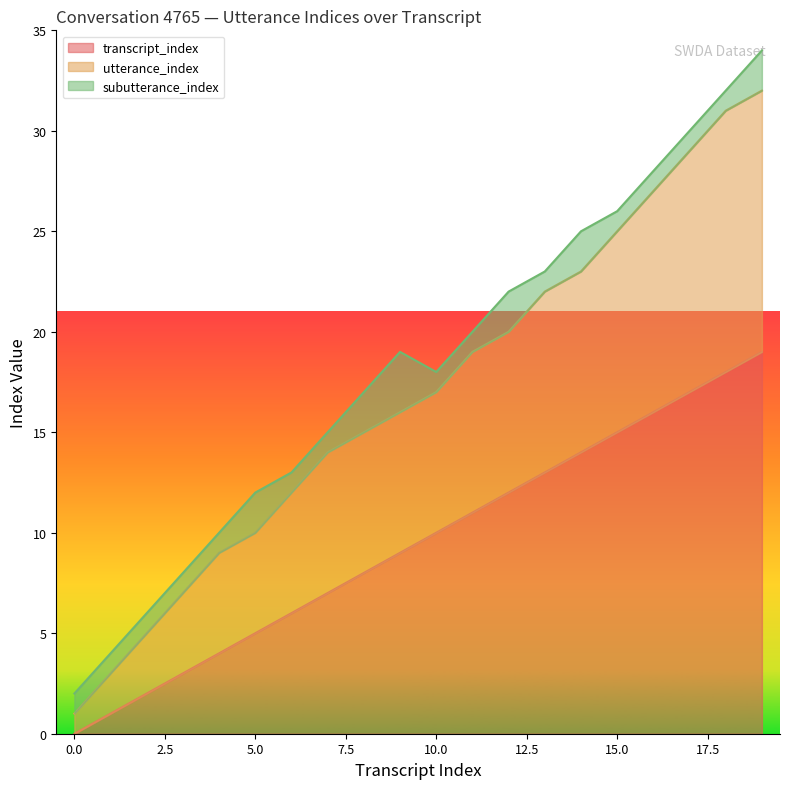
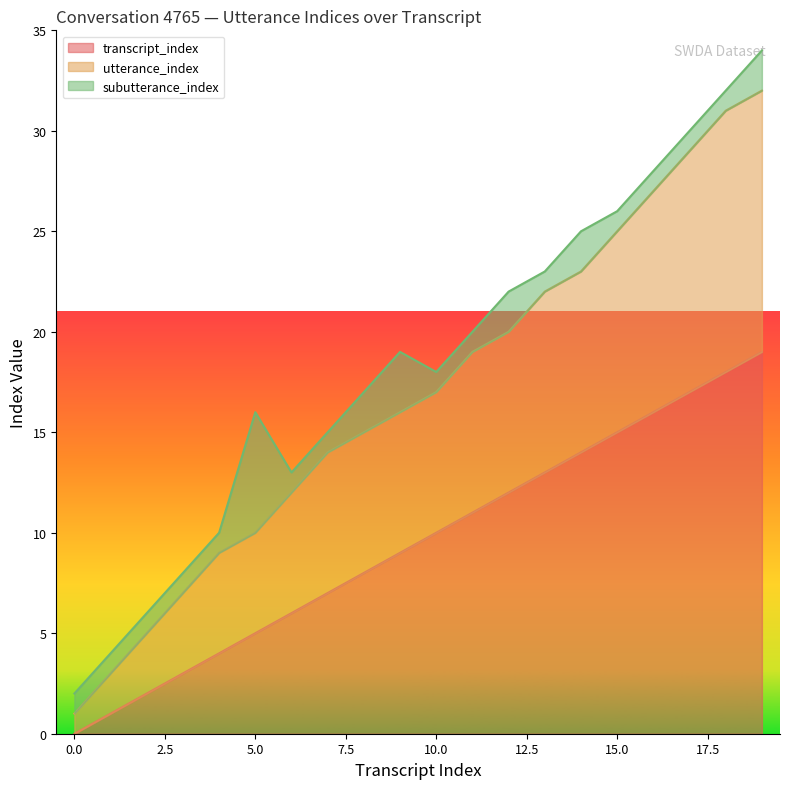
subutterance_index, 5.0: 2 -> 6
